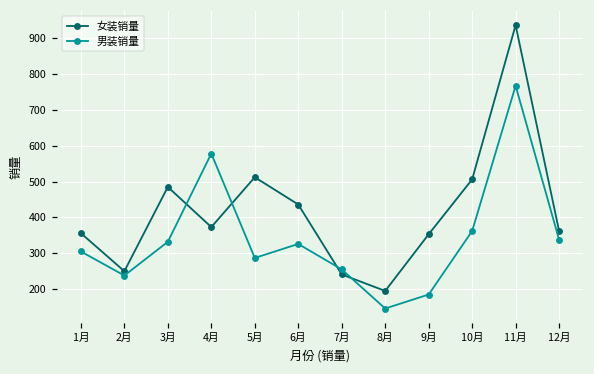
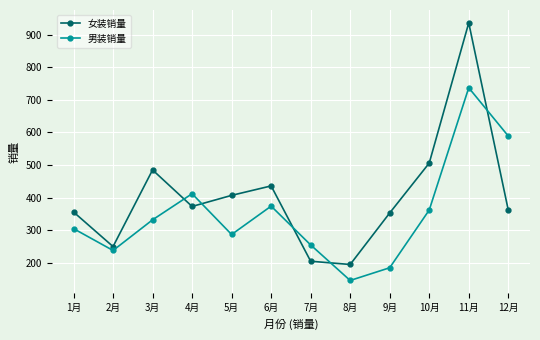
男装销量, 4月: 580 -> 410
女装销量, 5月: 510 -> 410
男装销量, 6月: 330 -> 370
女装销量, 7月: 240 -> 210
男装销量, 11月: 770 -> 740
男装销量, 12月: 340 -> 590
